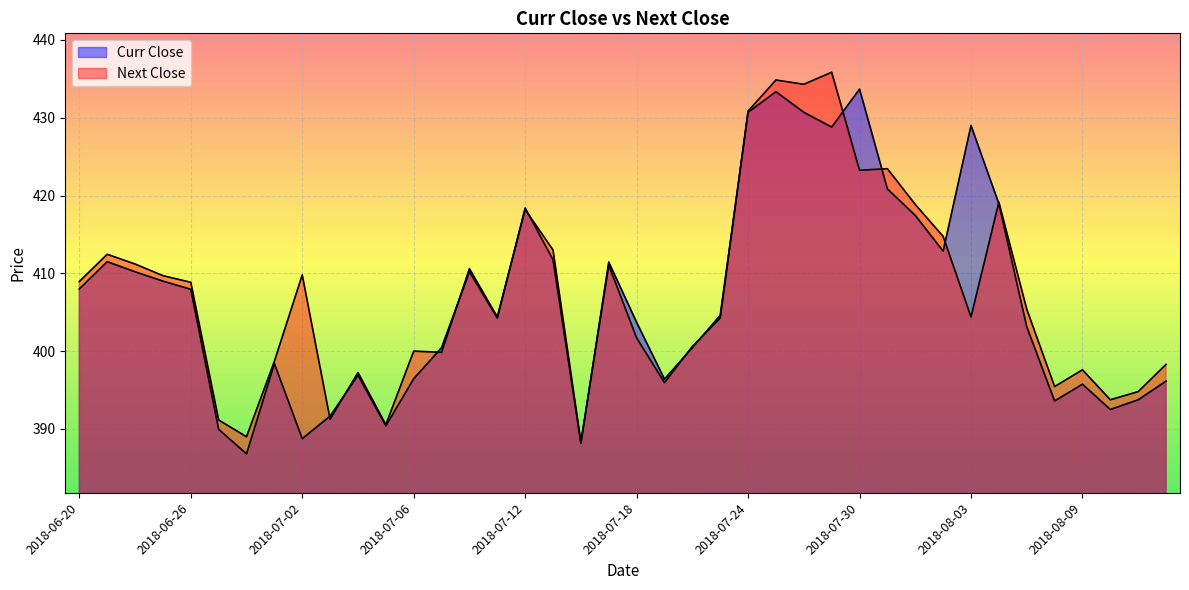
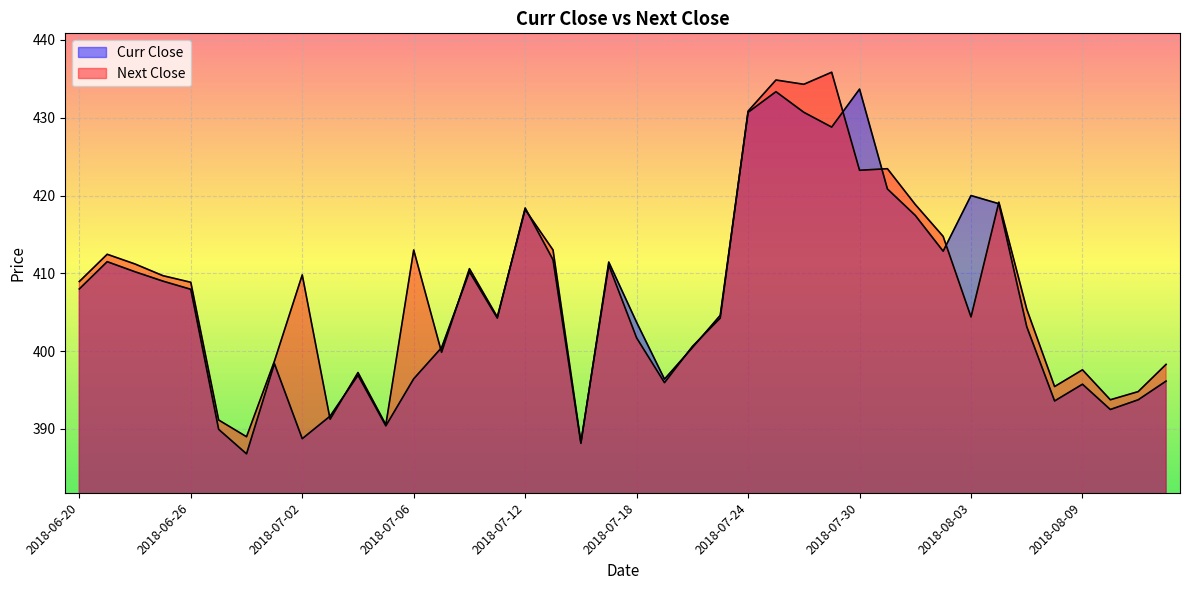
Next Close, 2018-07-06: 400 -> 413
Curr Close, 2018-08-03: 429 -> 420
